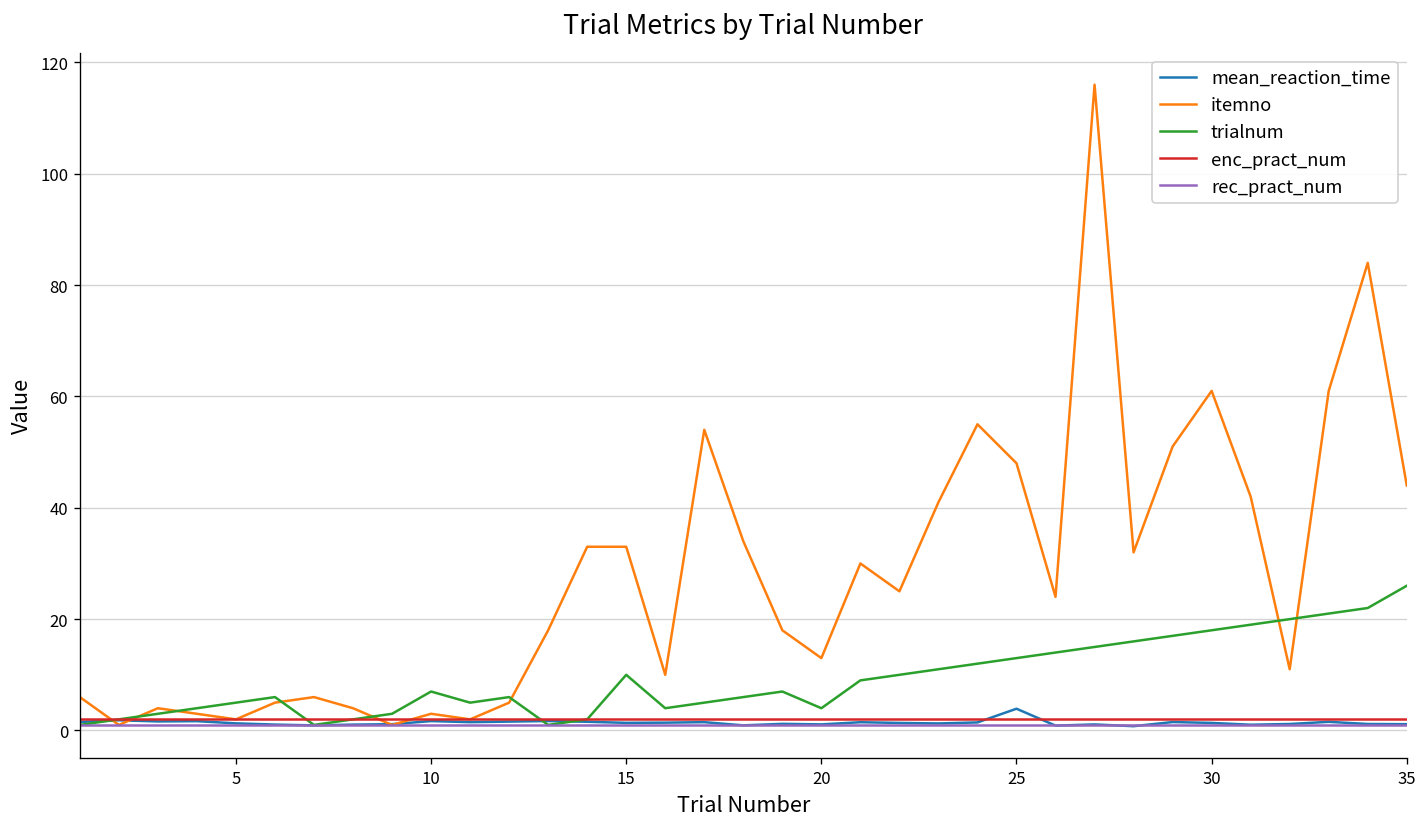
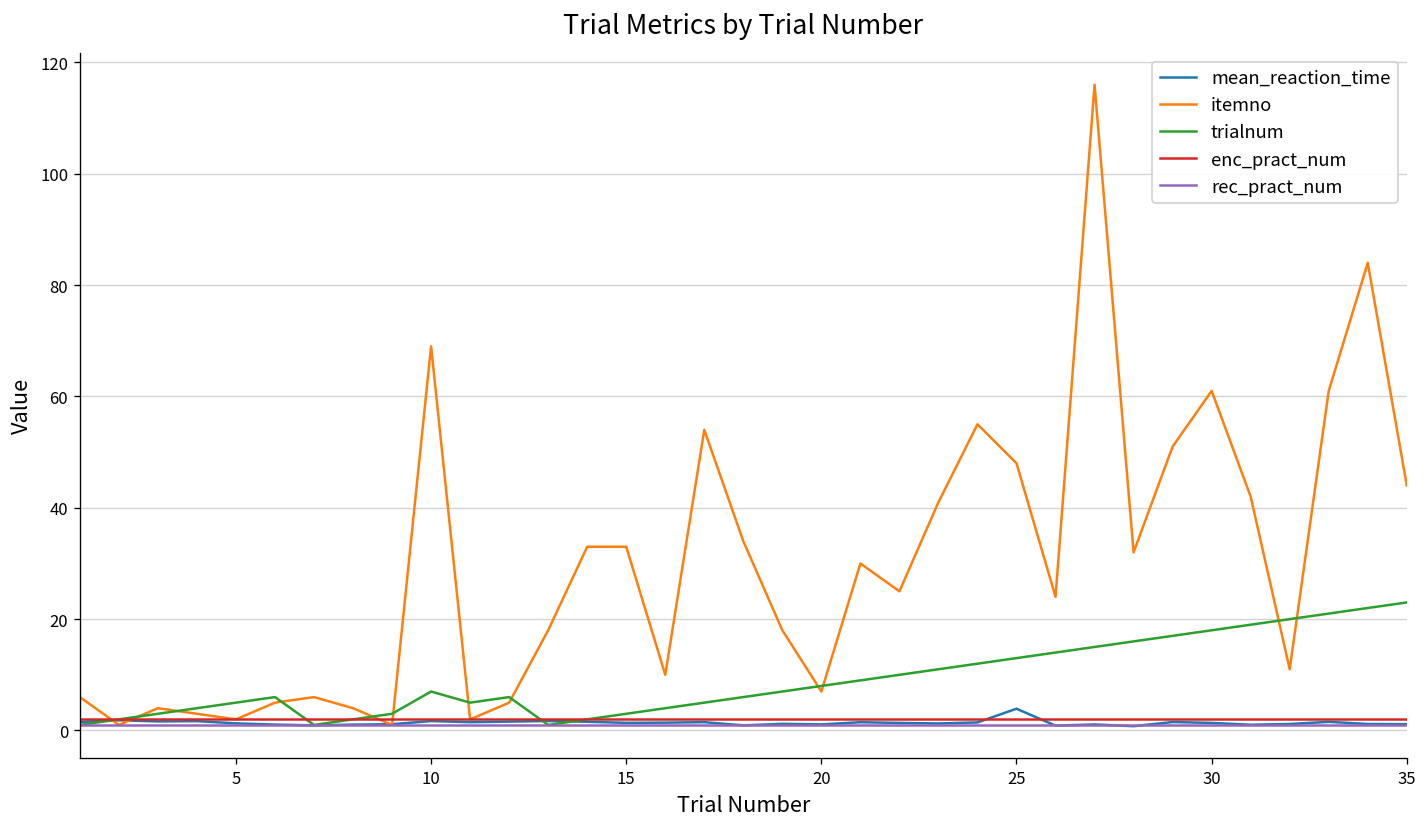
itemno, 10: 3 -> 69
trialnum, 15: 10 -> 3
itemno, 20: 13 -> 7
trialnum, 20: 4 -> 8
trialnum, 35: 26 -> 23
